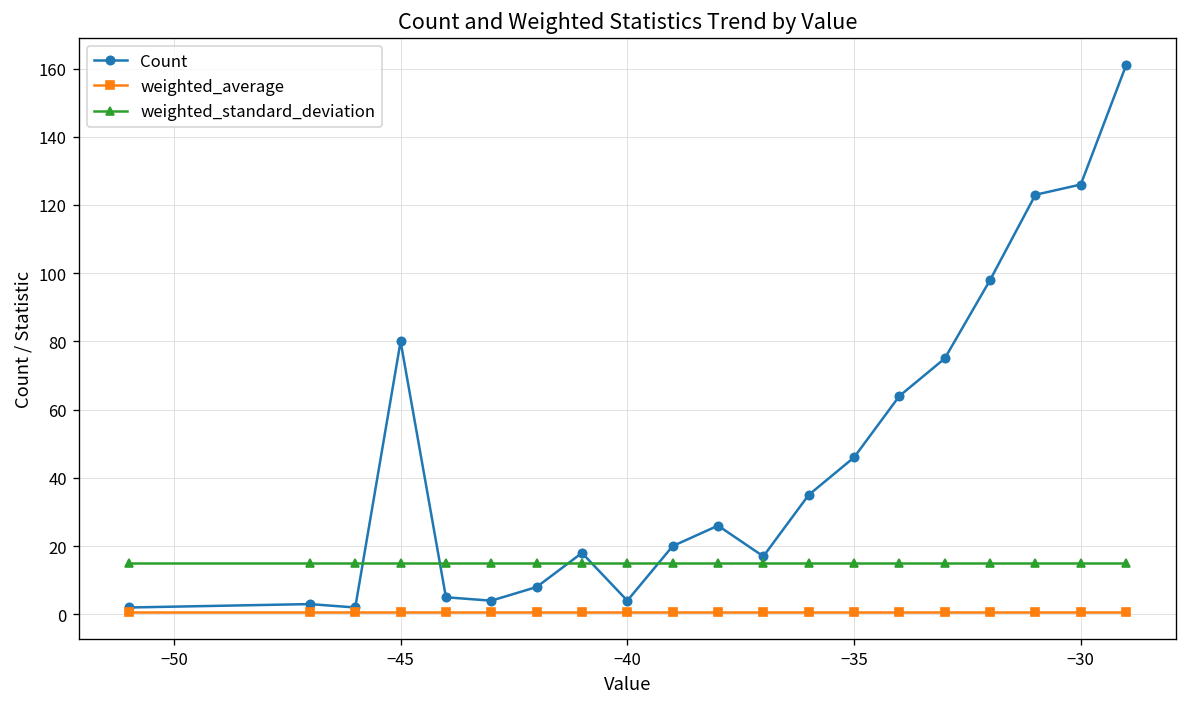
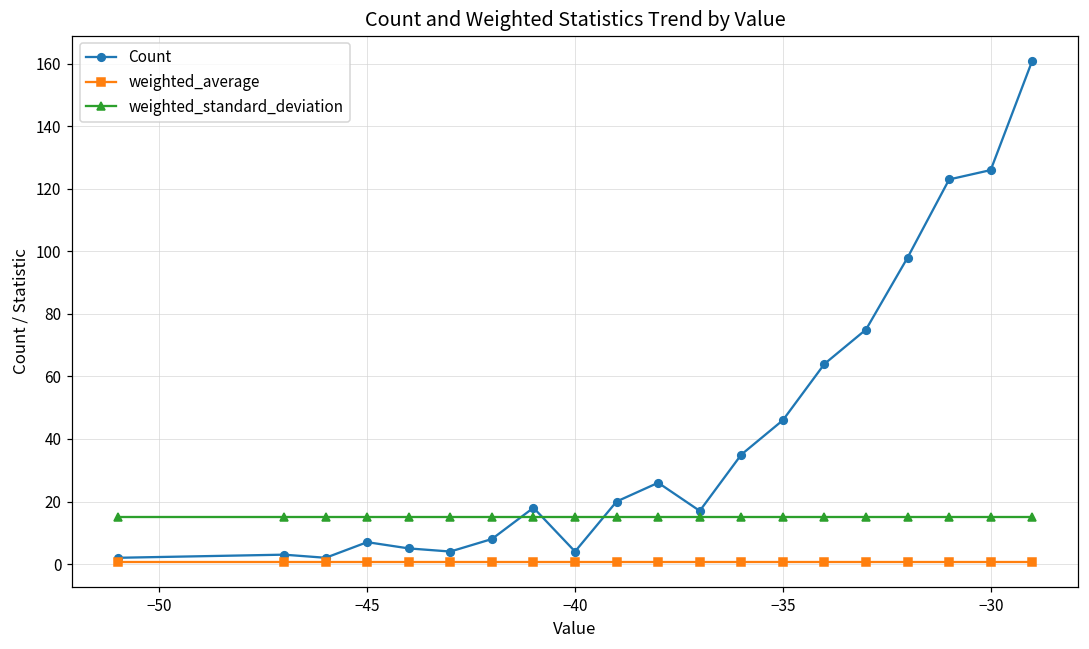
Count, −45: 80 -> 7
